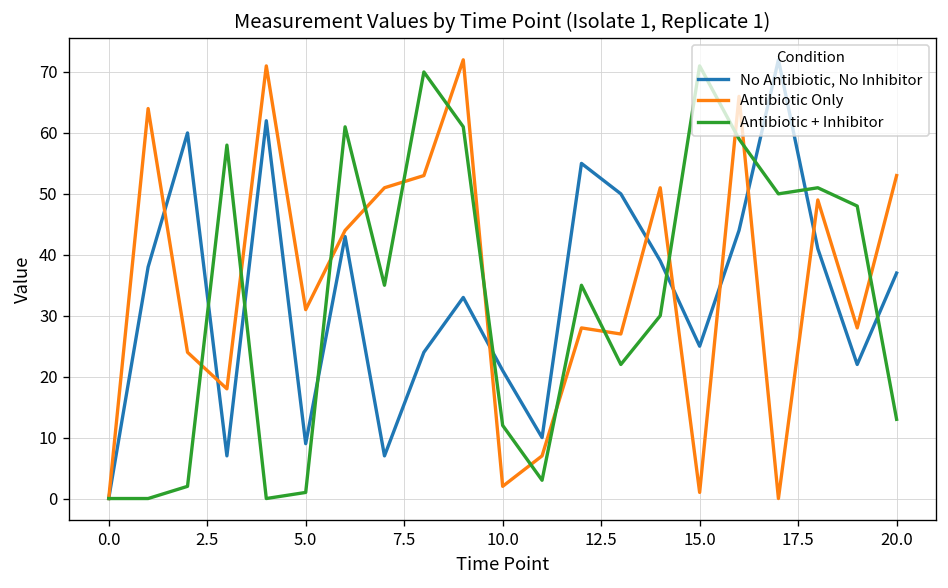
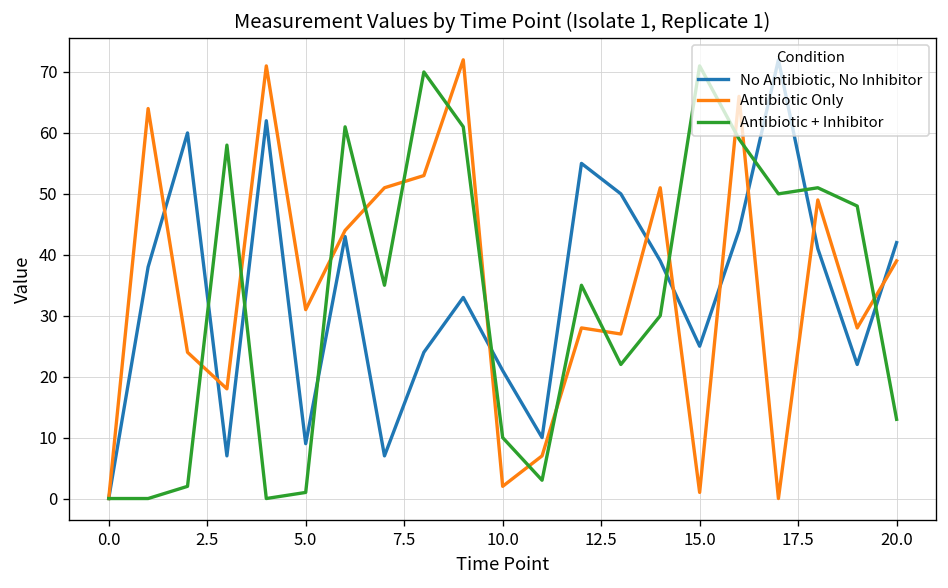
Antibiotic + Inhibitor, 10.0: 12 -> 10
No Antibiotic, No Inhibitor, 20.0: 37 -> 42
Antibiotic Only, 20.0: 53 -> 39
